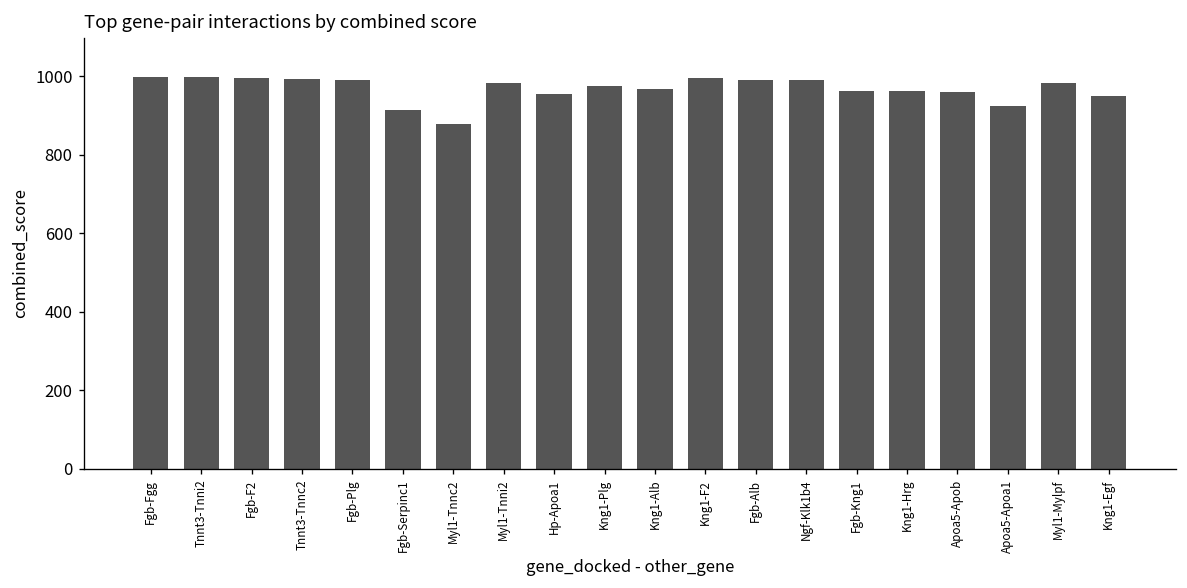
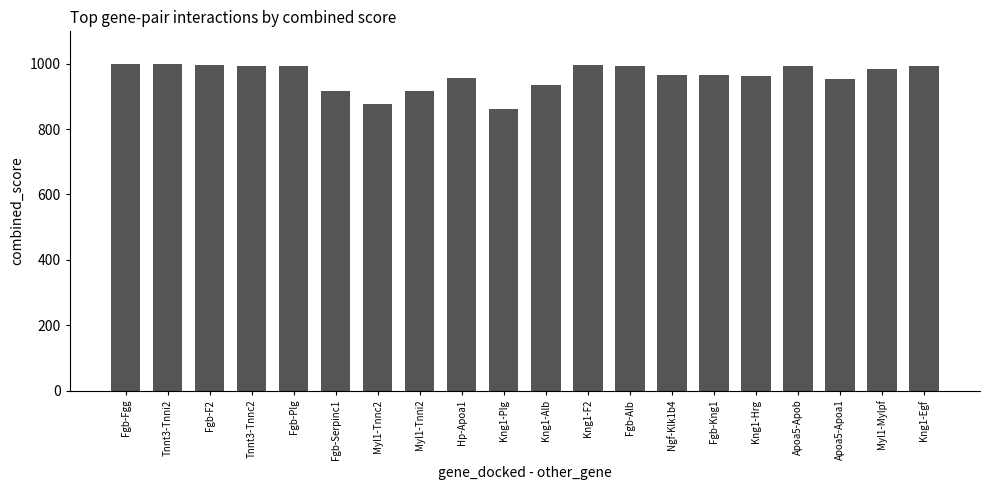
Myl1-Tnni2: 980 -> 920
Kng1-Plg: 980 -> 860
Kng1-Alb: 970 -> 940
Ngf-Klk1b4: 990 -> 970
Apoa5-Apob: 960 -> 990
Apoa5-Apoa1: 930 -> 950
Kng1-Egf: 950 -> 990
